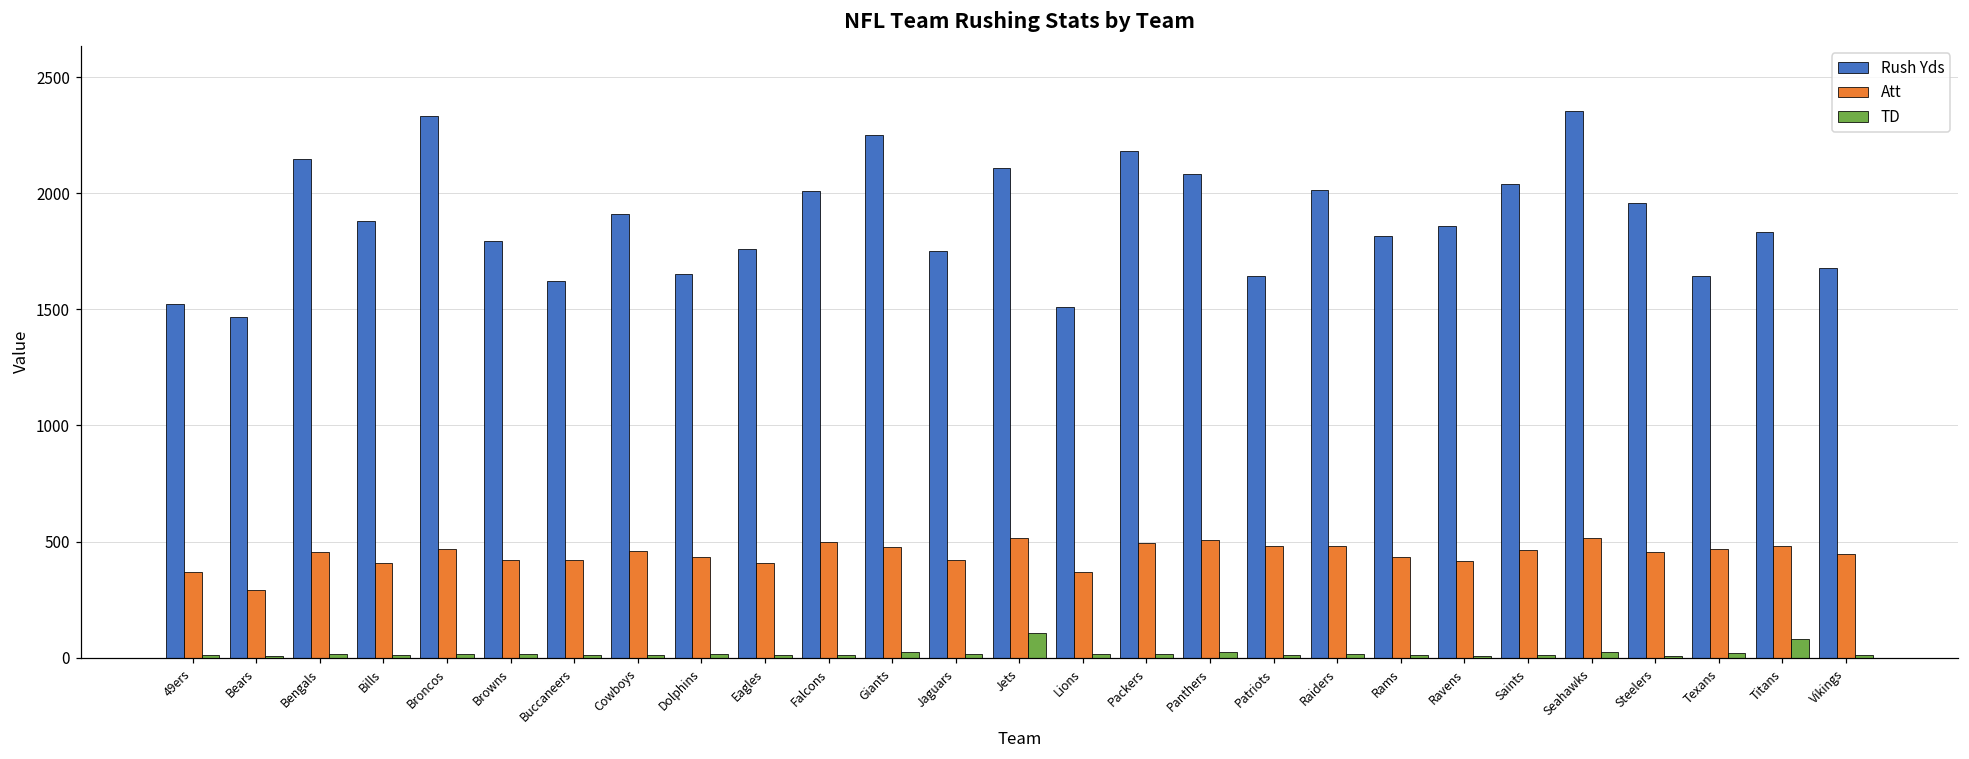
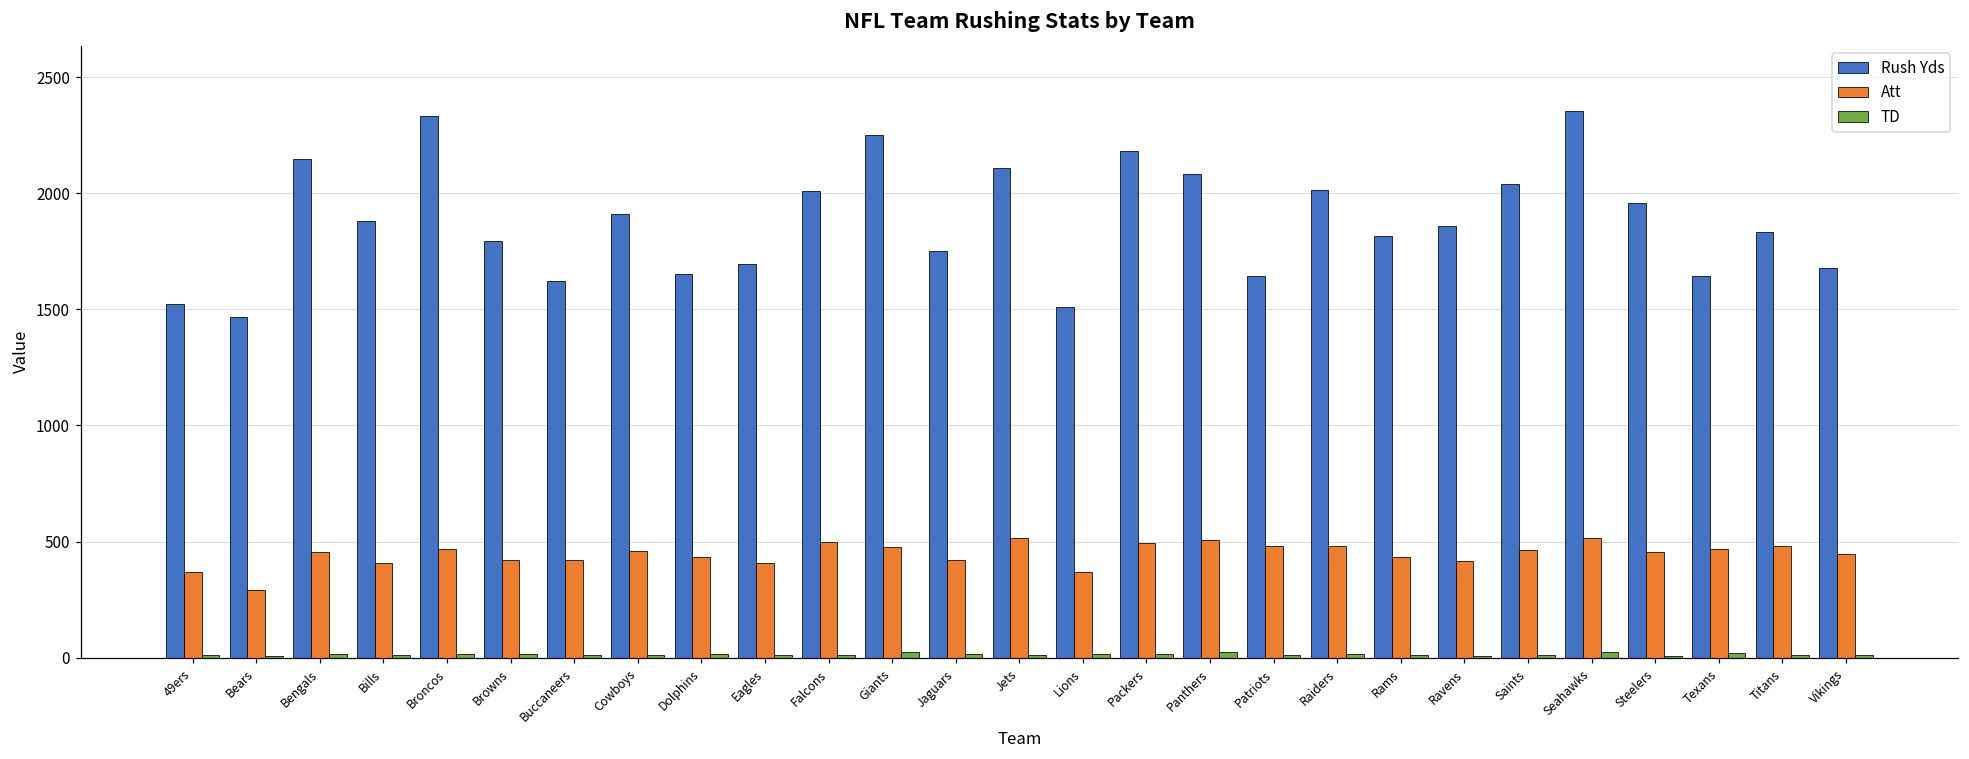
Rush Yds, Eagles: 1760 -> 1700
TD, Jets: 110 -> 10
TD, Titans: 80 -> 10
